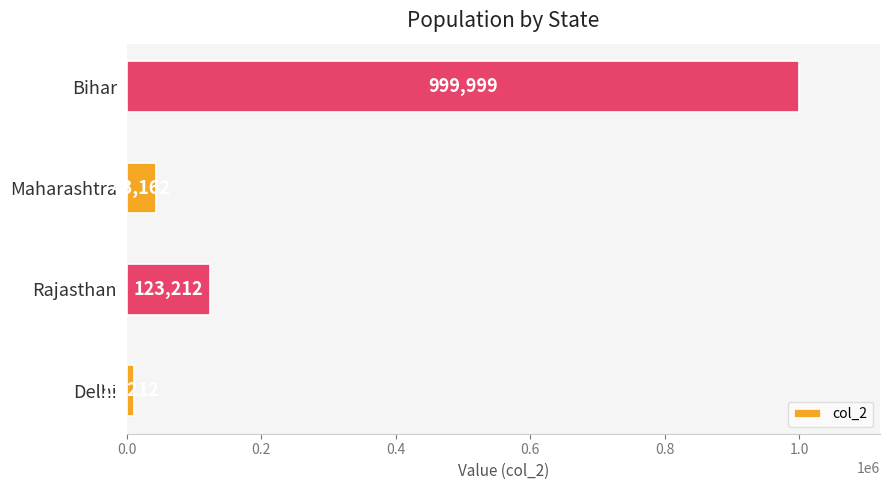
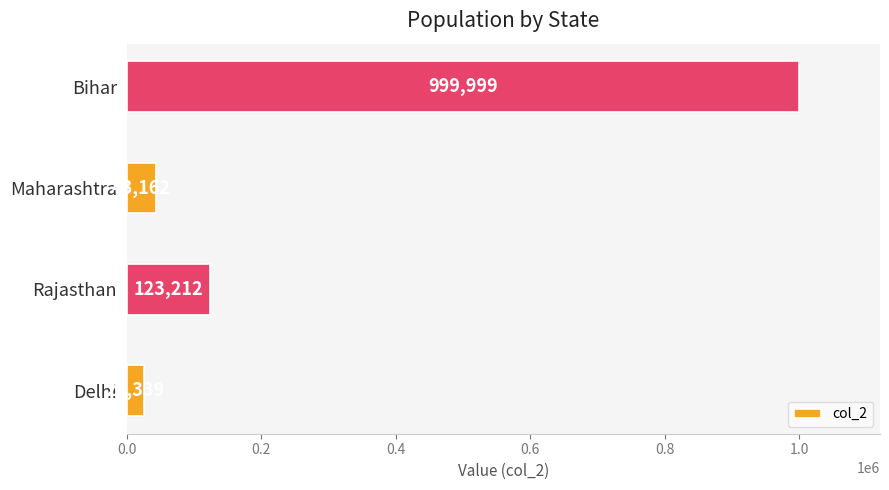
Delhi: 10000 -> 30000
